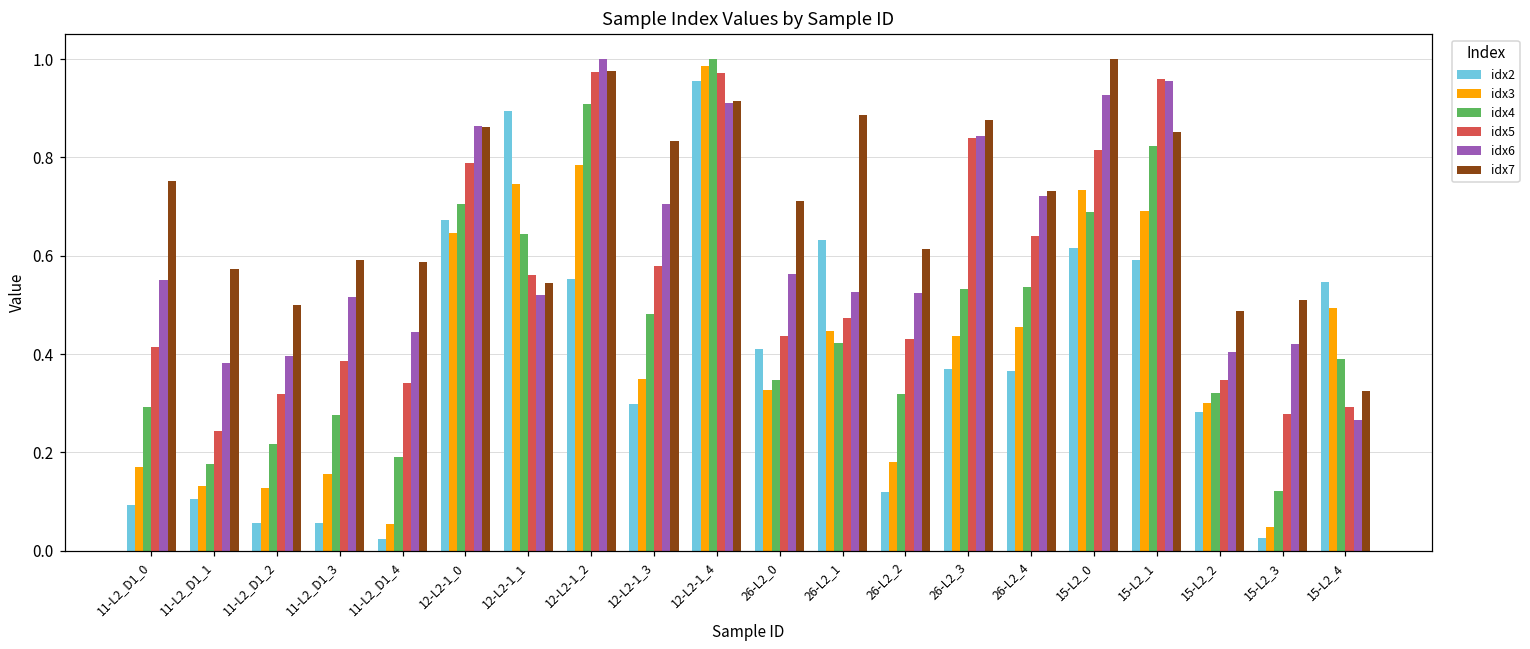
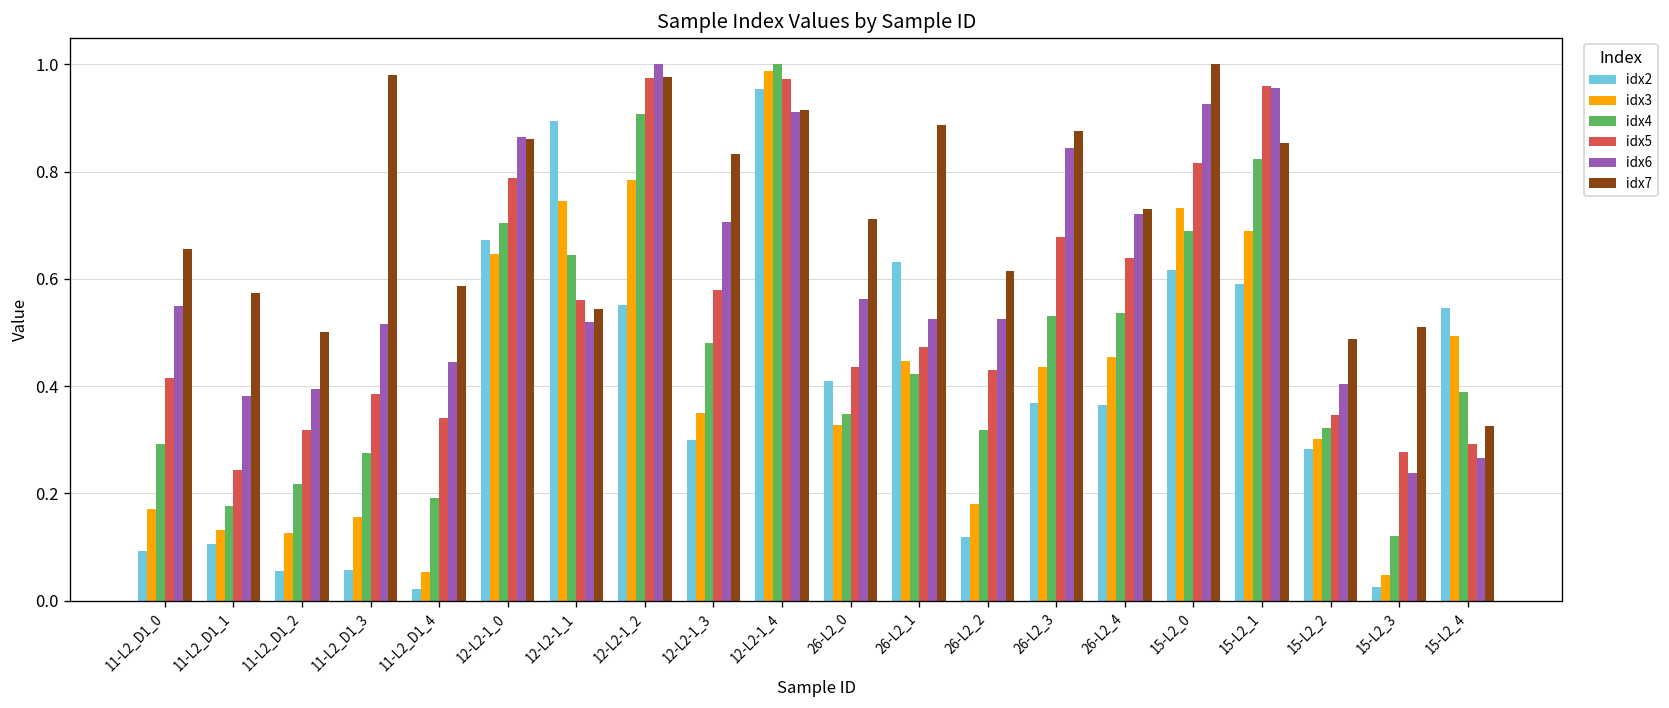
idx7, 11-L2_D1_0: 0.75 -> 0.65
idx7, 11-L2_D1_3: 0.59 -> 0.98
idx5, 26-L2_3: 0.84 -> 0.68
idx6, 15-L2_3: 0.42 -> 0.24
